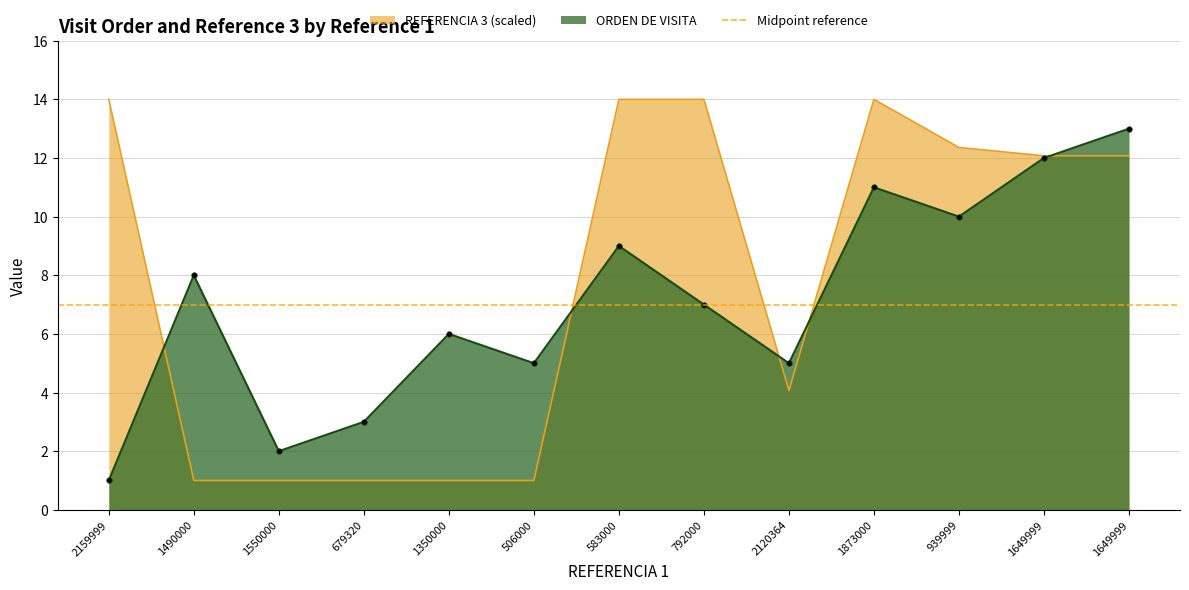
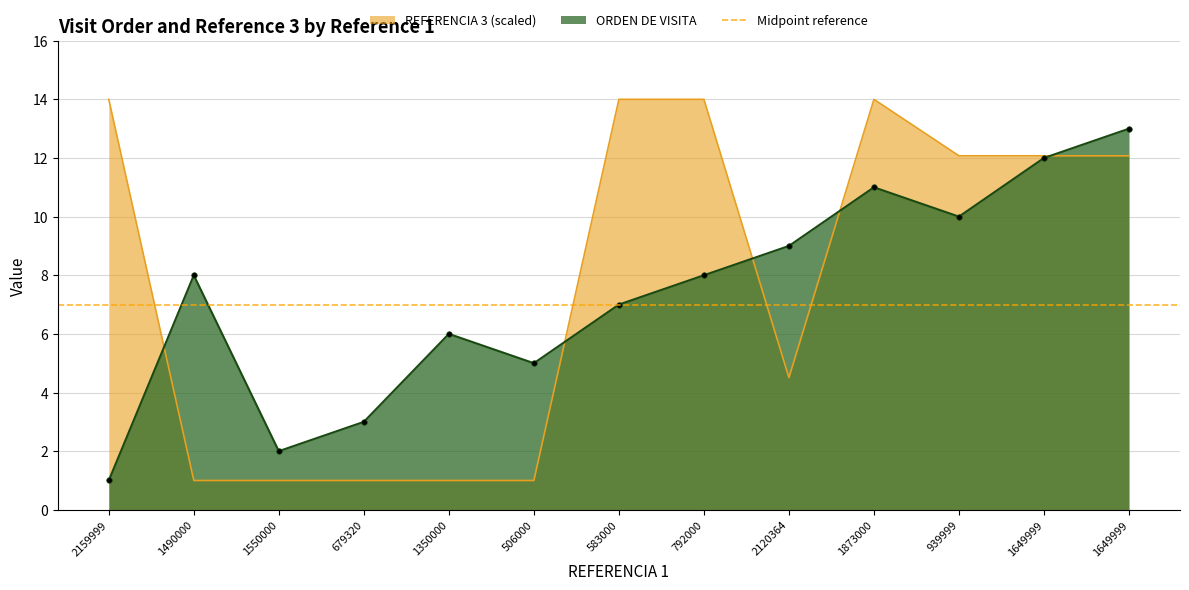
ORDEN DE VISITA, 583000: 9 -> 7
ORDEN DE VISITA, 792000: 7 -> 8
REFERENCIA 3 (scaled), 2120364: 4.1 -> 4.5
ORDEN DE VISITA, 2120364: 5 -> 9
REFERENCIA 3 (scaled), 939999: 12.4 -> 12.1
